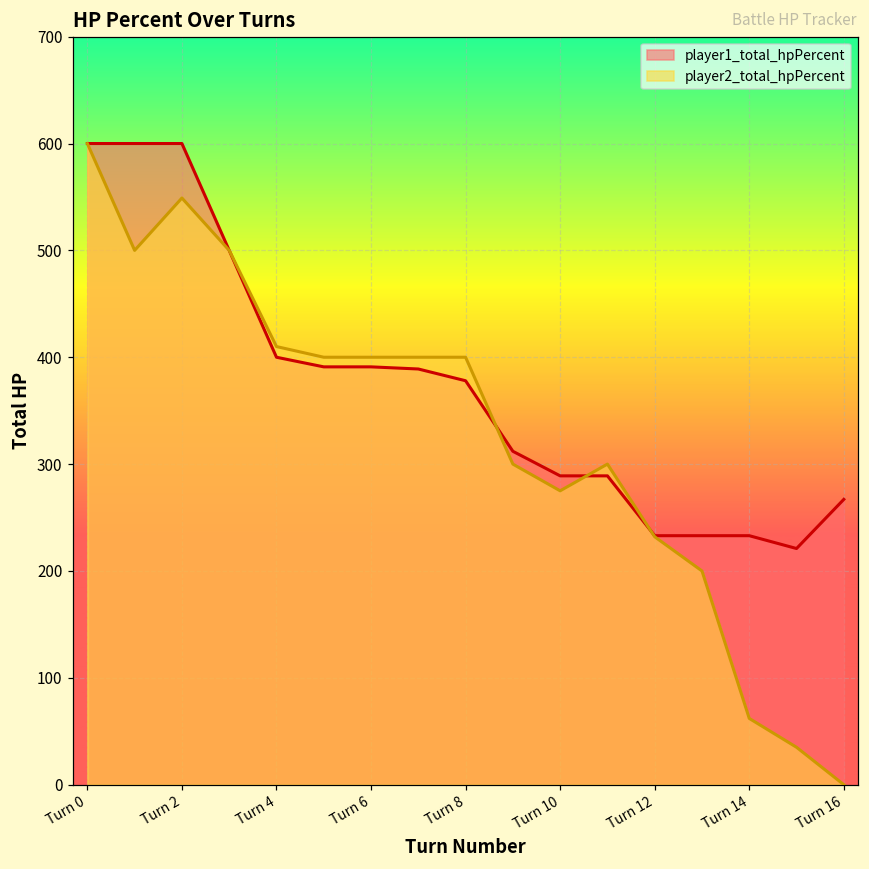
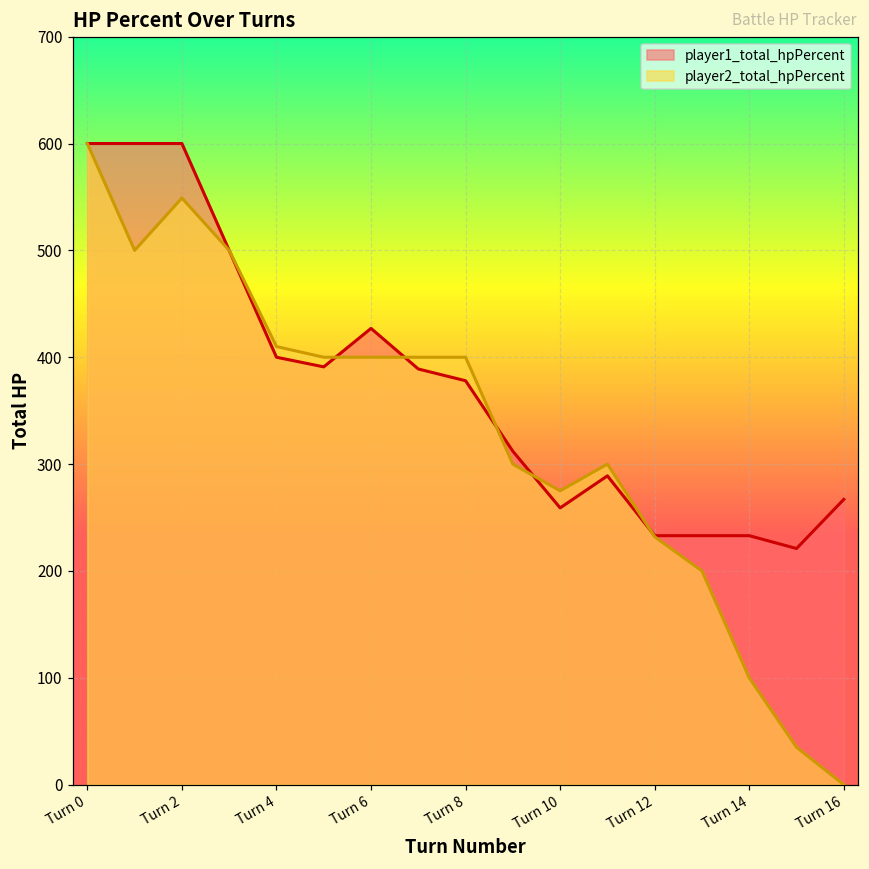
player1_total_hpPercent, Turn 6: 390 -> 430
player1_total_hpPercent, Turn 10: 290 -> 260
player2_total_hpPercent, Turn 14: 60 -> 100
